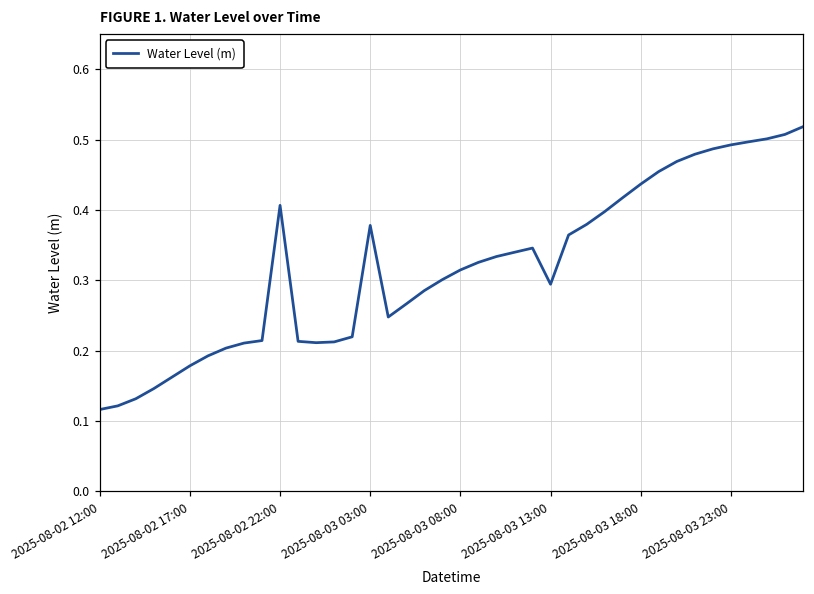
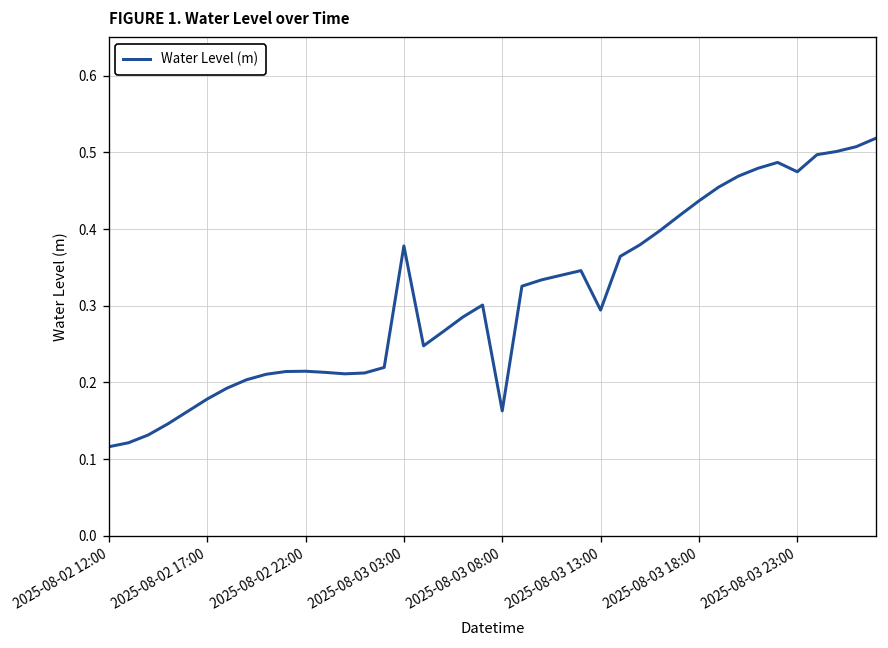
2025-08-02 22:00: 0.41 -> 0.21
2025-08-03 08:00: 0.31 -> 0.16
2025-08-03 23:00: 0.49 -> 0.47
